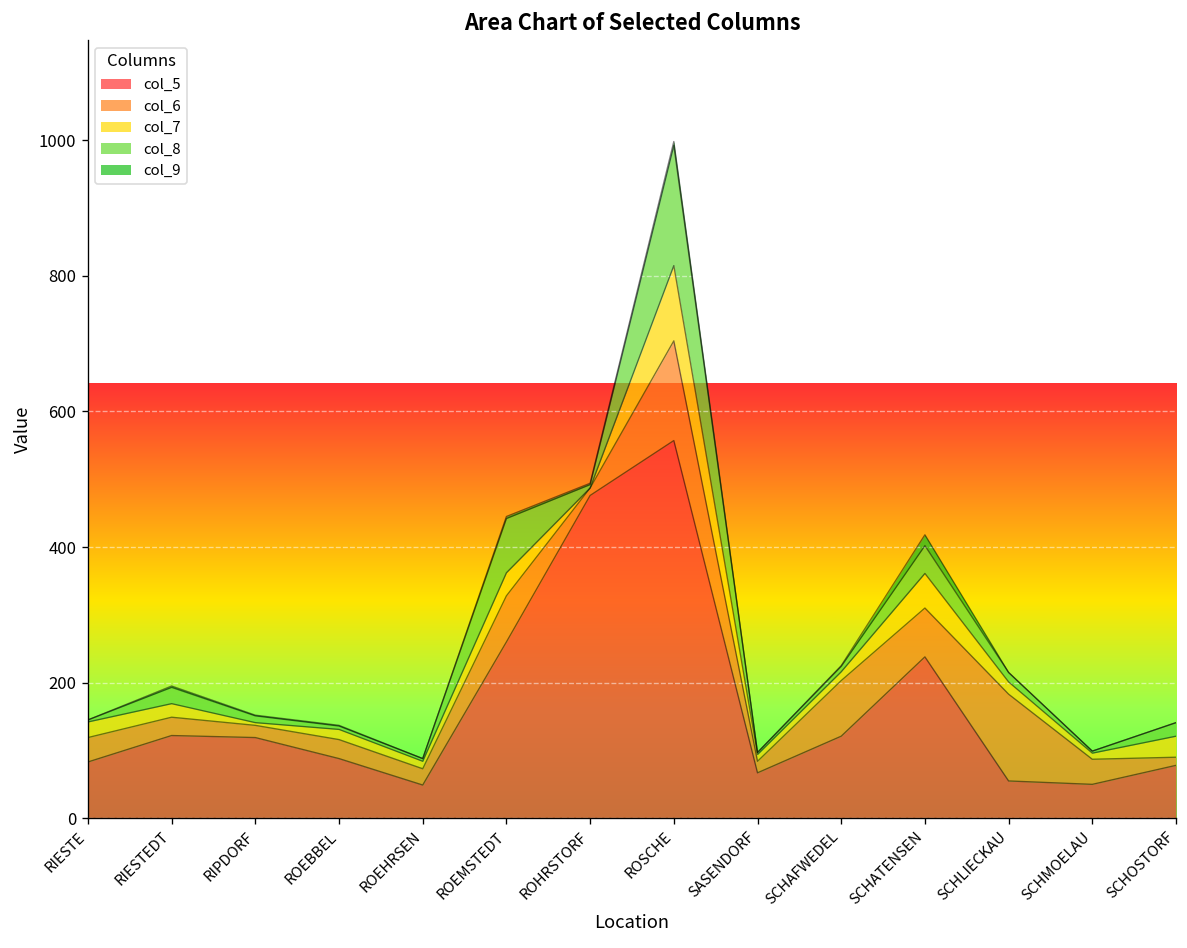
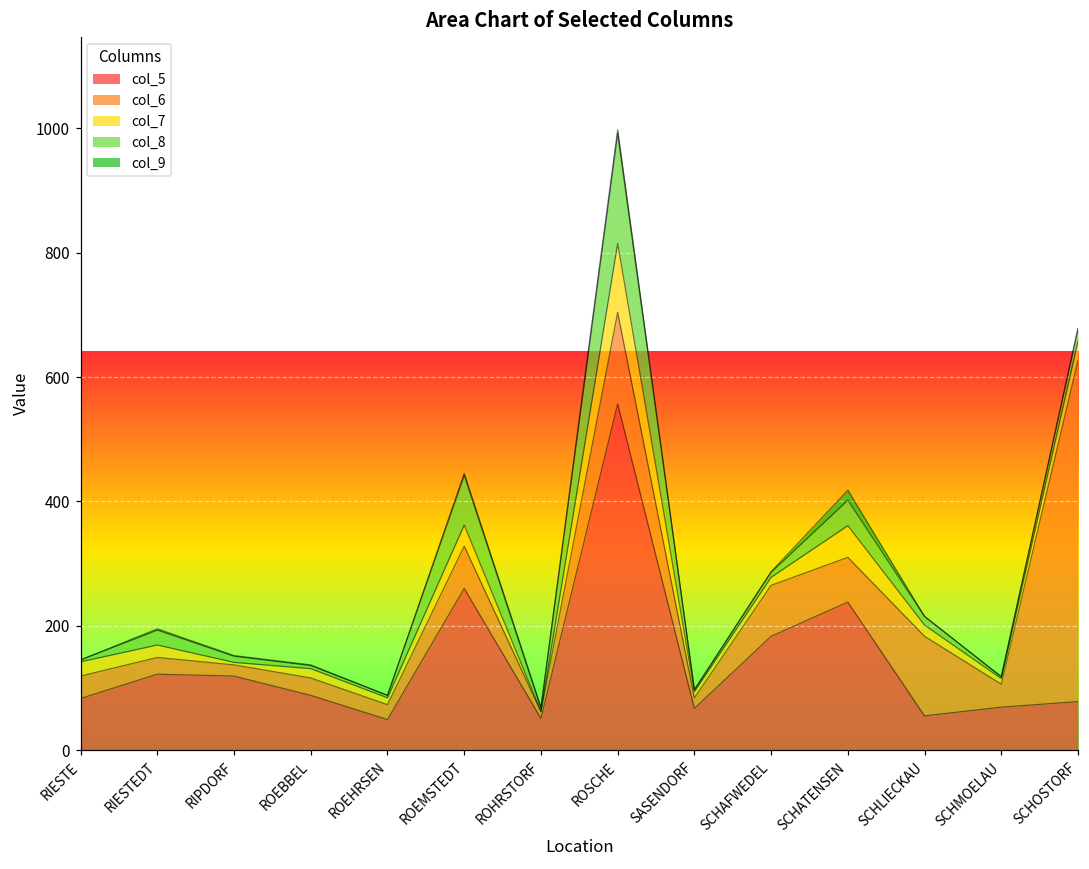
col_5, ROHRSTORF: 480 -> 50
col_5, SCHAFWEDEL: 120 -> 180
col_5, SCHMOELAU: 50 -> 70
col_6, SCHOSTORF: 10 -> 550
